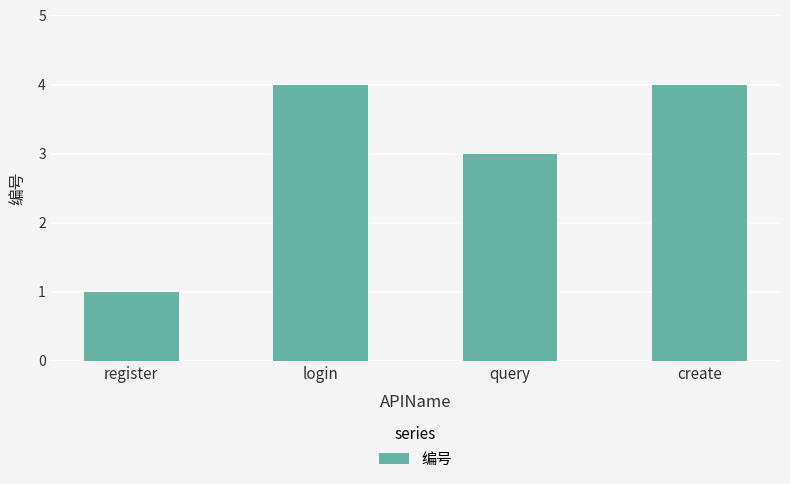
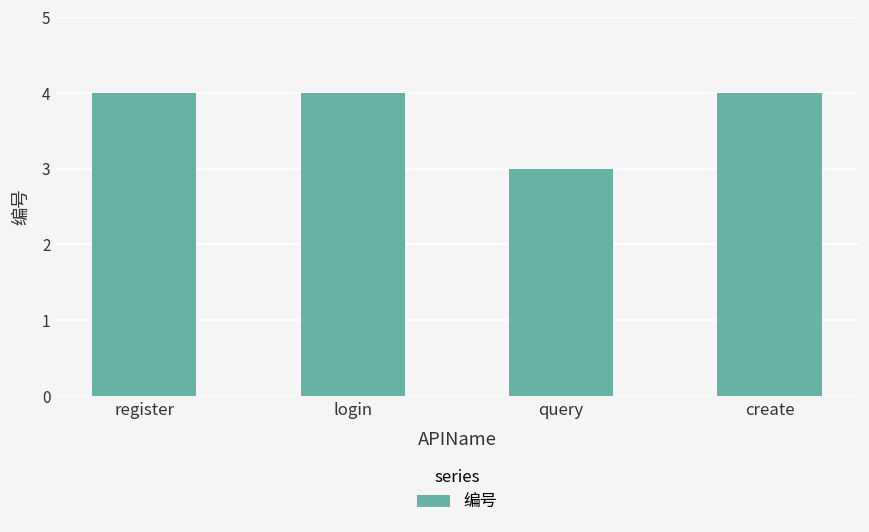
register: 1 -> 4
